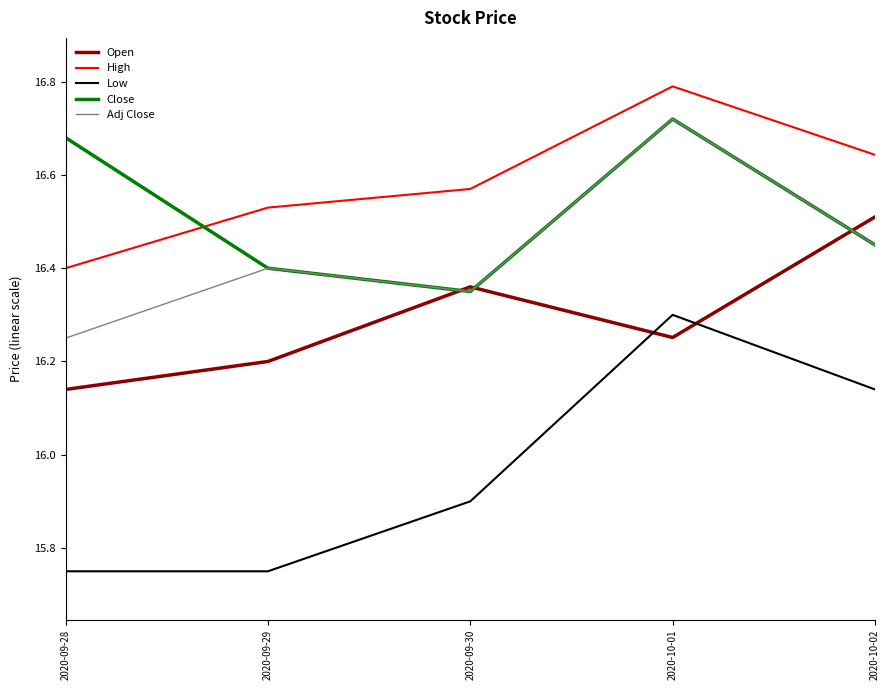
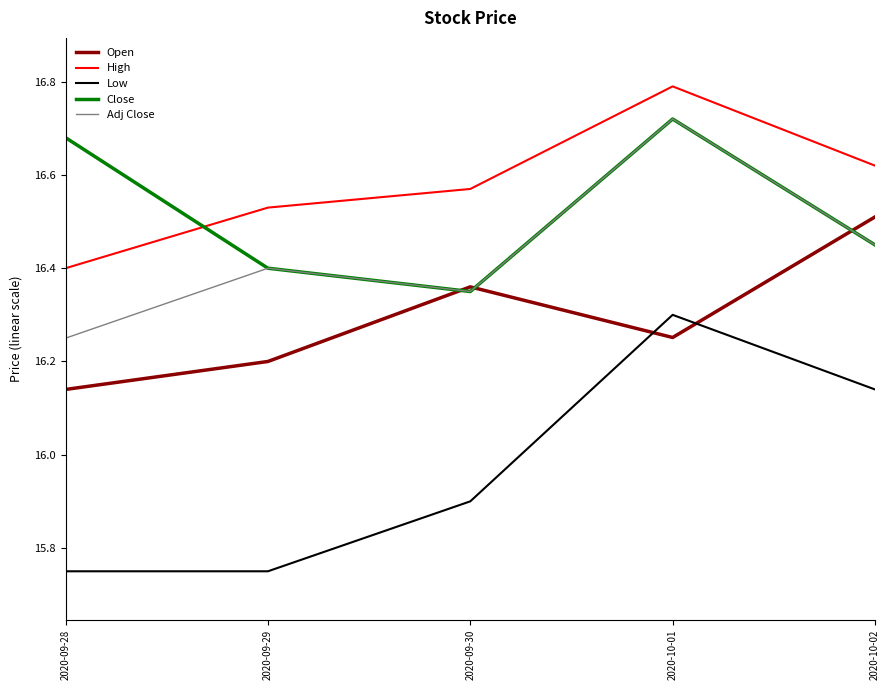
High, 2020-10-02: 16.64 -> 16.62
